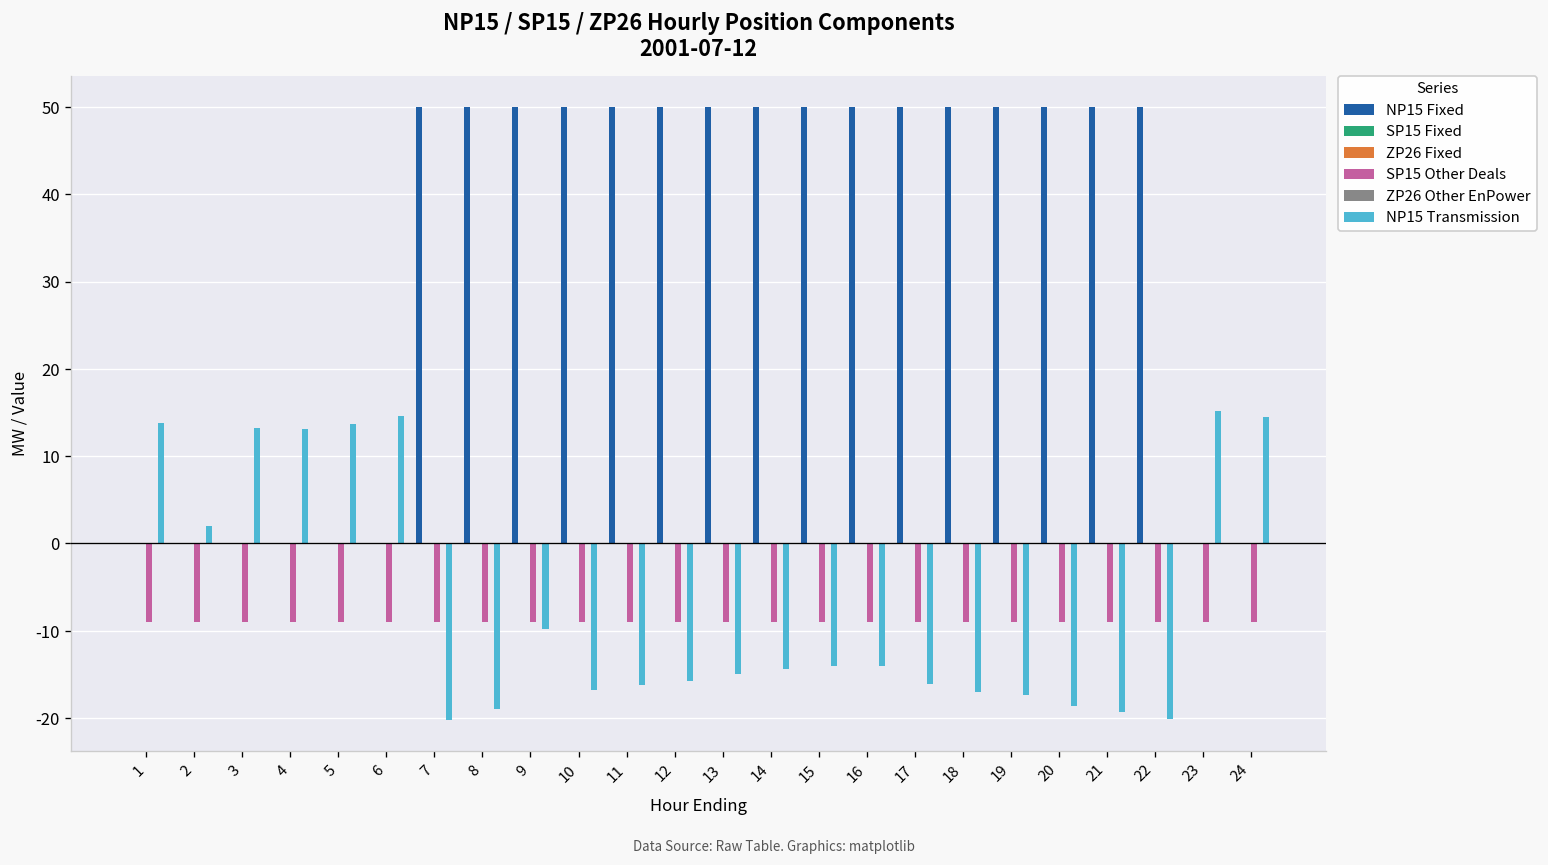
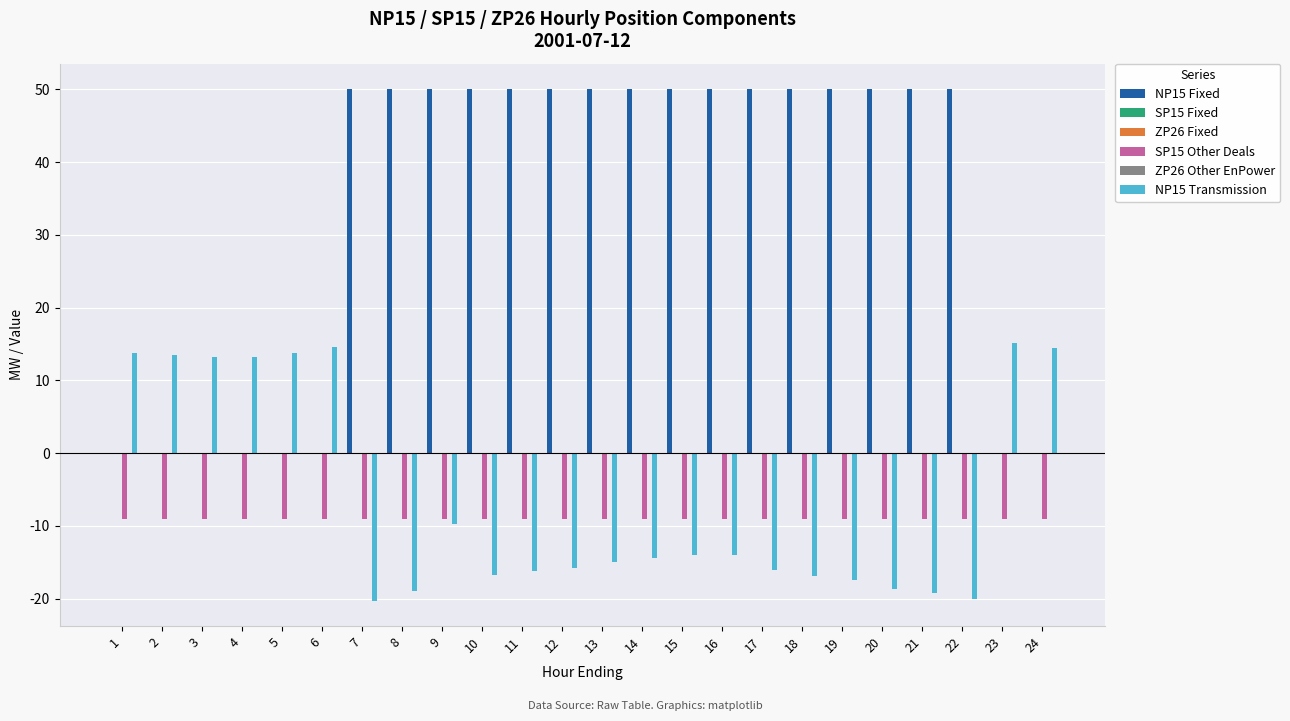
NP15 Transmission, 2: 2 -> 13
